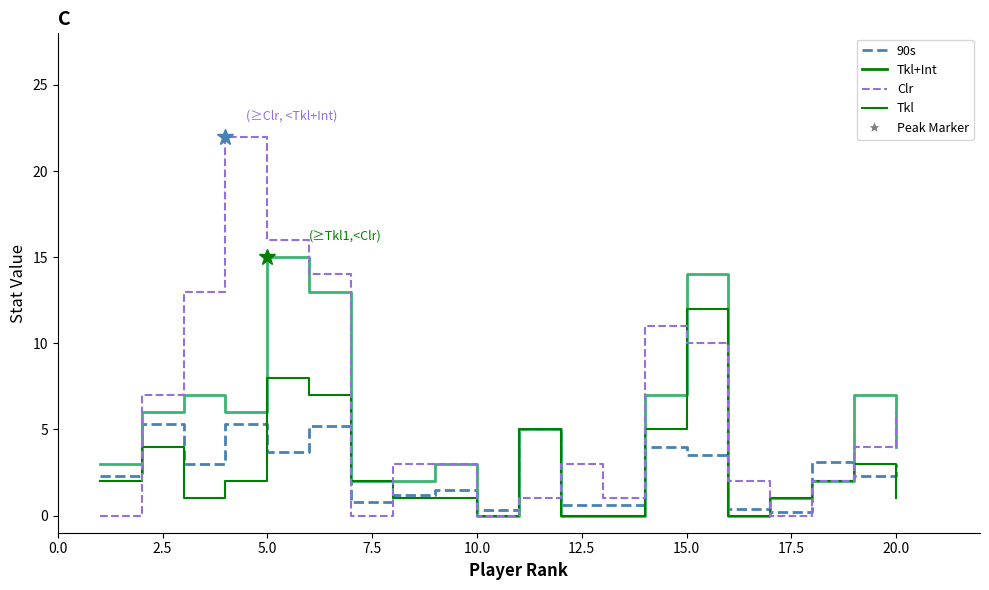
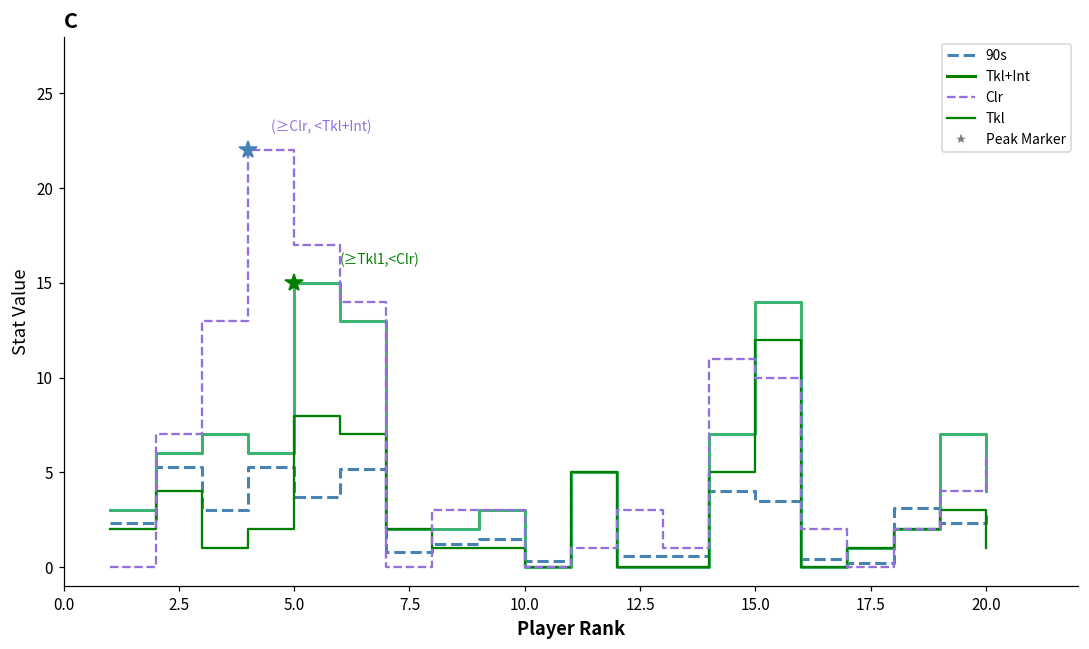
Clr, 5.0: 16 -> 17
